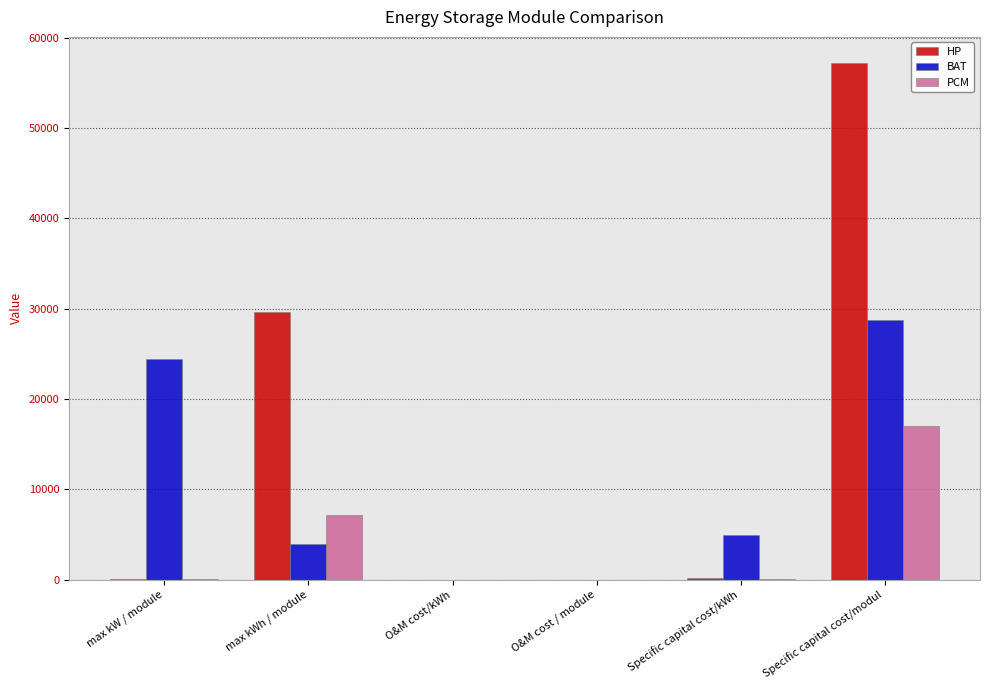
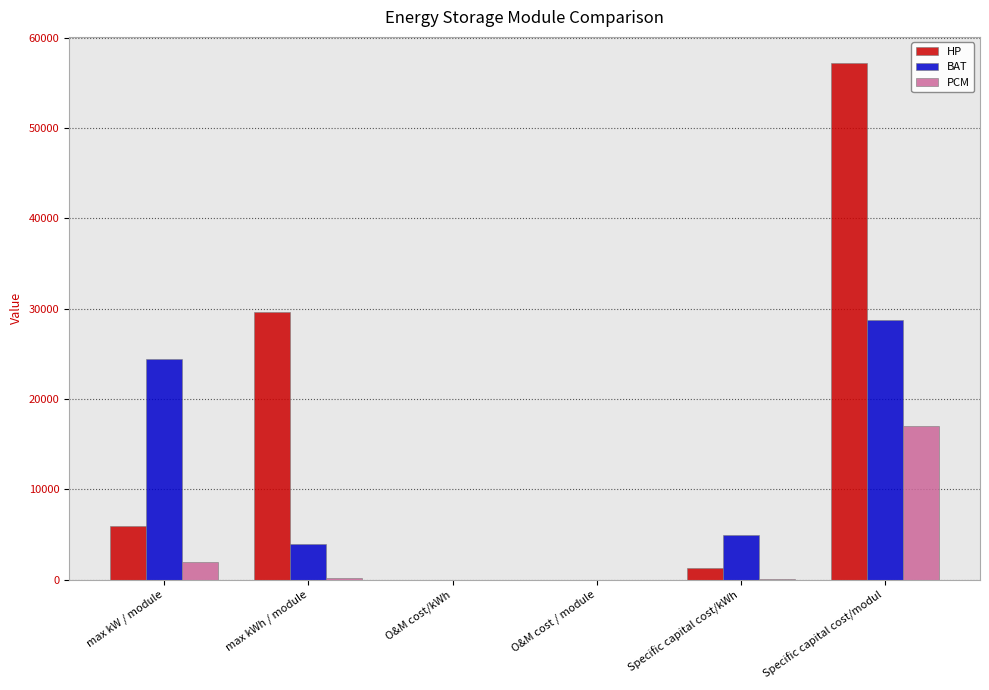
HP, max kW / module: 0 -> 6000
PCM, max kW / module: 0 -> 2000
PCM, max kWh / module: 7000 -> 0
HP, Specific capital cost/kWh: 0 -> 1000
